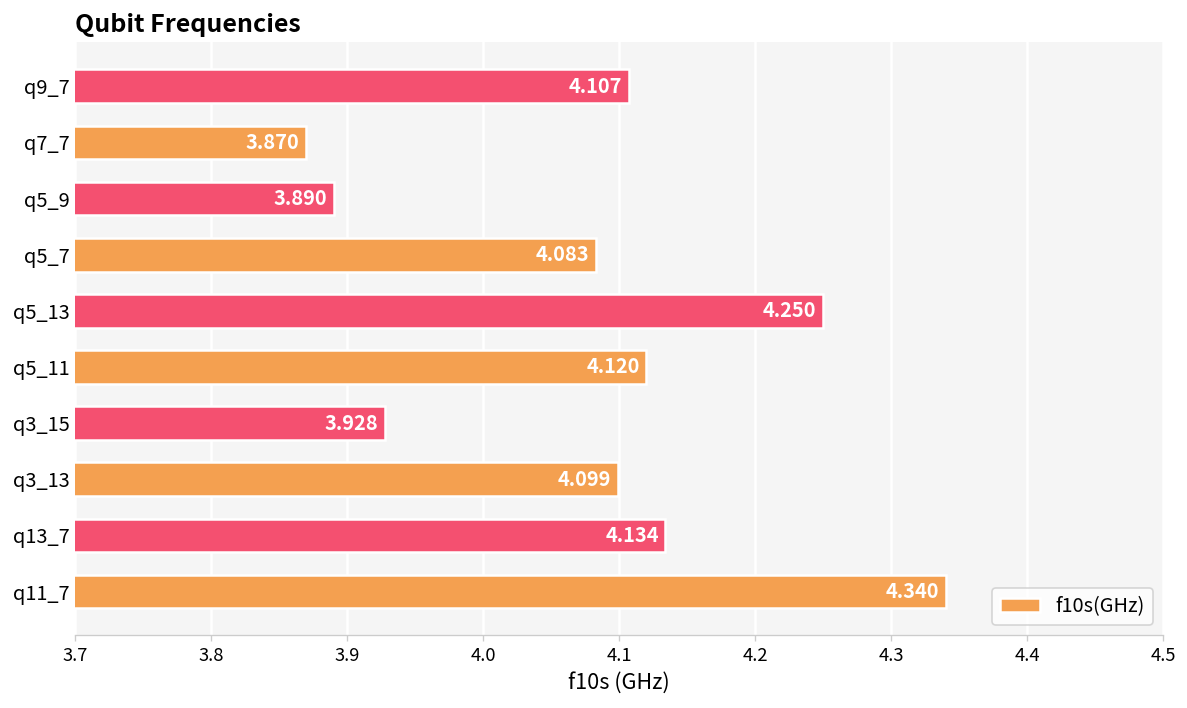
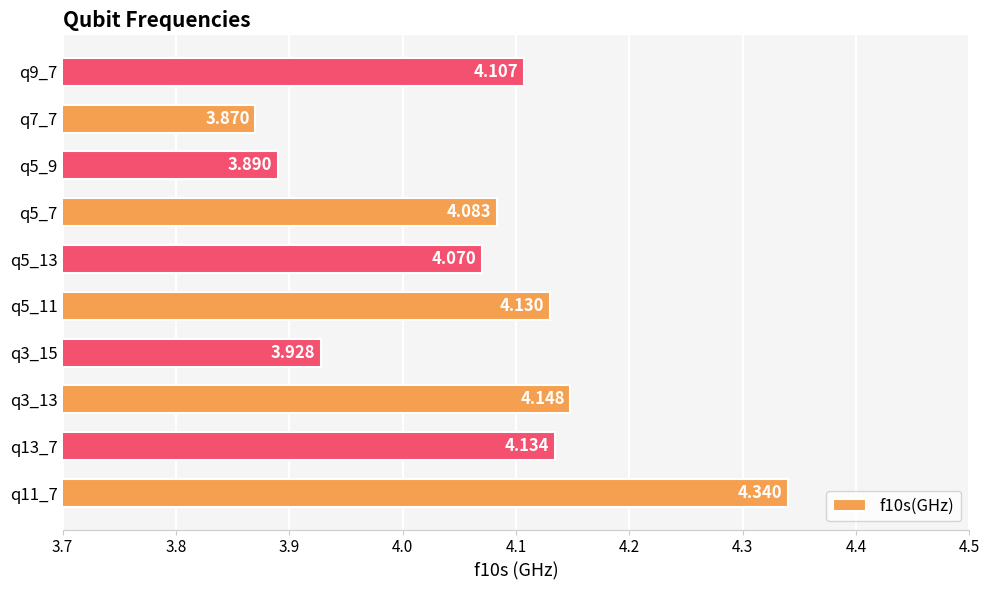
q5_13: 4.250 -> 4.070
q5_11: 4.120 -> 4.130
q3_13: 4.099 -> 4.148
